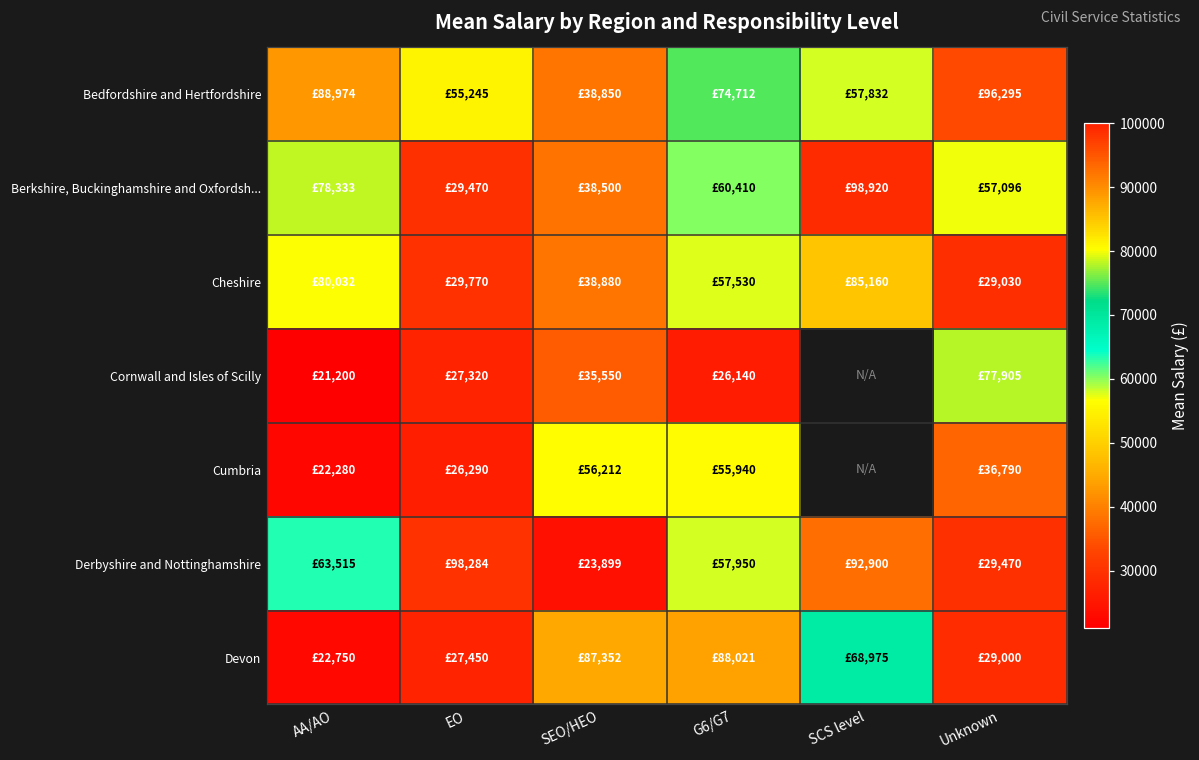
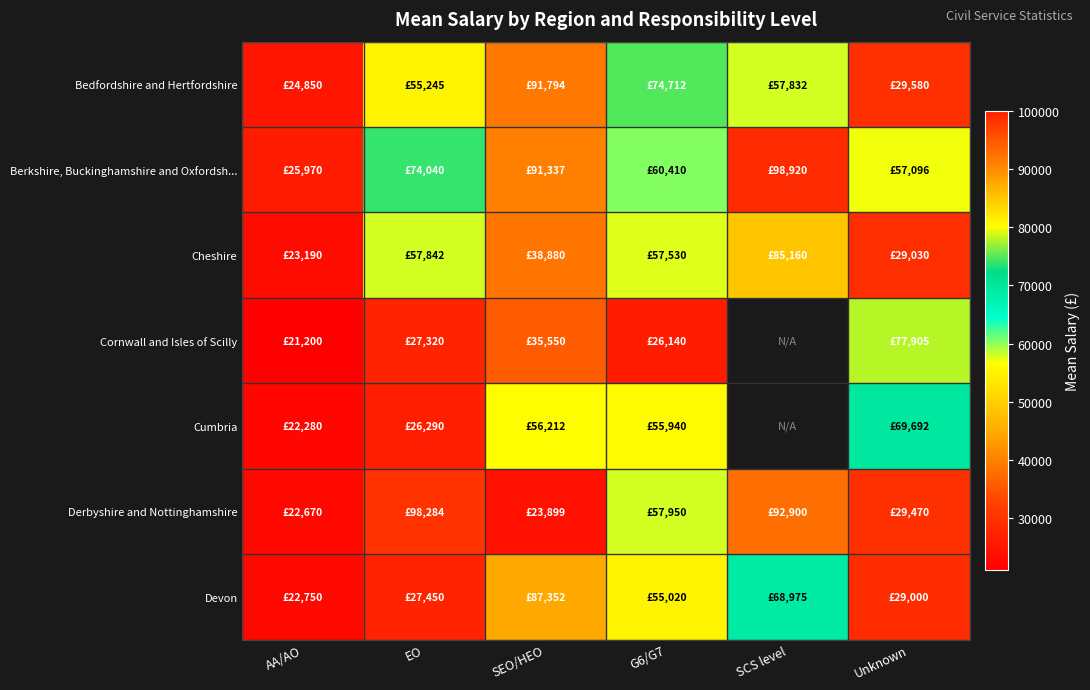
Bedfordshire and Hertfordshire, AA/AO: £88,974 -> £24,850
Bedfordshire and Hertfordshire, SEO/HEO: £38,850 -> £91,794
Bedfordshire and Hertfordshire, Unknown: £96,295 -> £29,580
Berkshire, Buckinghamshire and Oxfordsh..., AA/AO: £78,333 -> £25,970
Berkshire, Buckinghamshire and Oxfordsh..., EO: £29,470 -> £74,040
Berkshire, Buckinghamshire and Oxfordsh..., SEO/HEO: £38,500 -> £91,337
Cheshire, AA/AO: £80,032 -> £23,190
Cheshire, EO: £29,770 -> £57,842
Cumbria, Unknown: £36,790 -> £69,692
Derbyshire and Nottinghamshire, AA/AO: £63,515 -> £22,670
Devon, G6/G7: £88,021 -> £55,020
